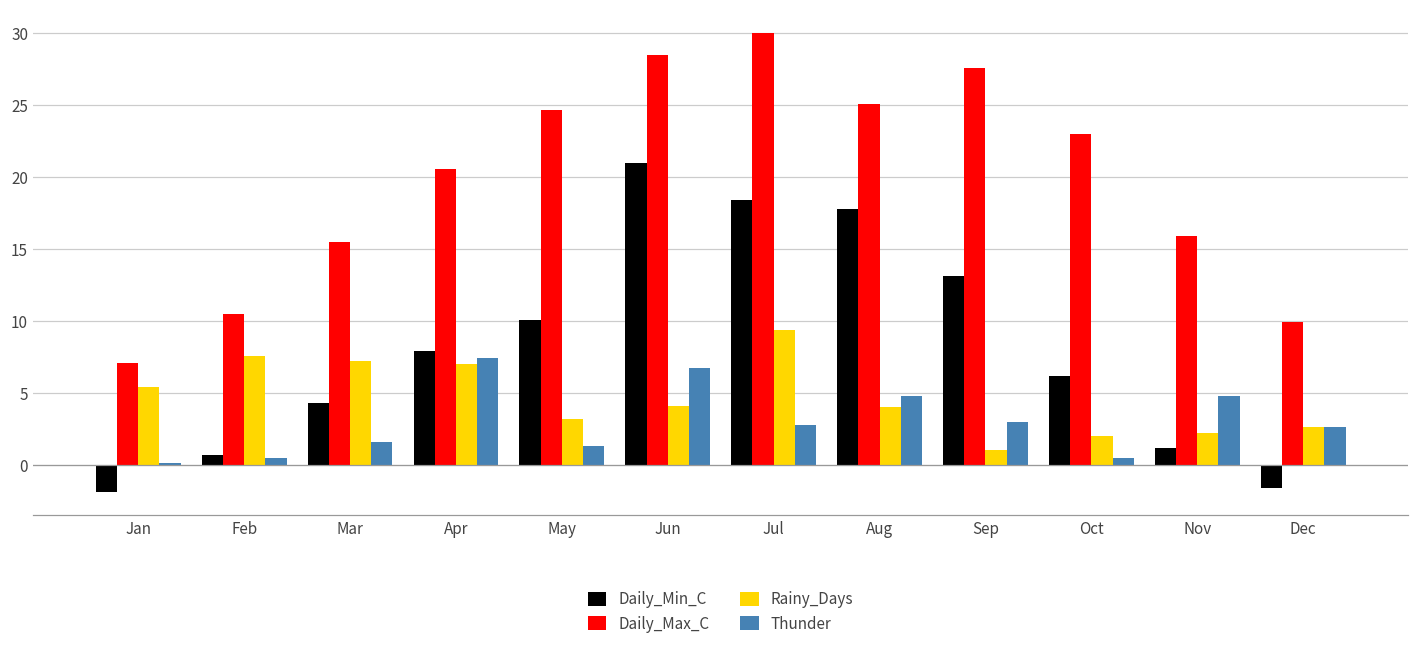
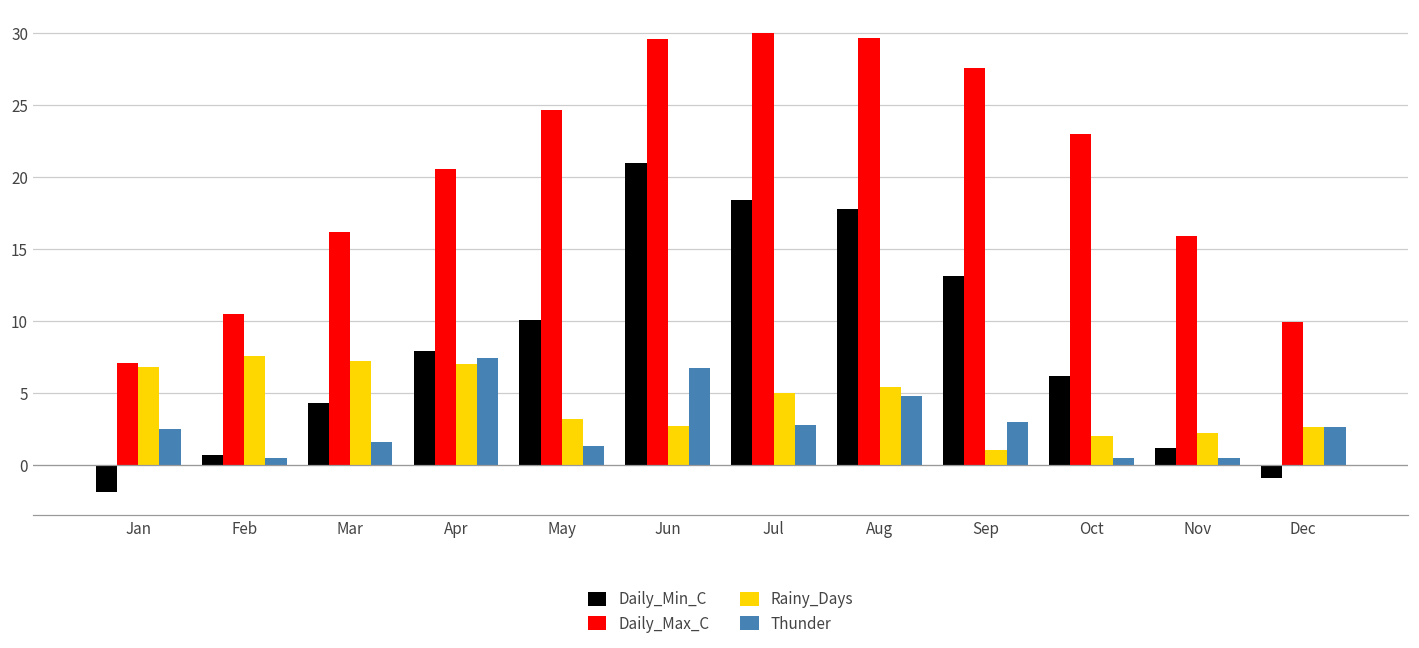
Rainy_Days, Jan: 5.4 -> 6.8
Thunder, Jan: 0.1 -> 2.5
Daily_Max_C, Mar: 15.5 -> 16.2
Daily_Max_C, Jun: 28.5 -> 29.6
Rainy_Days, Jun: 4.1 -> 2.7
Rainy_Days, Jul: 9.4 -> 5.0
Daily_Max_C, Aug: 25.1 -> 29.7
Rainy_Days, Aug: 4.0 -> 5.4
Thunder, Nov: 4.8 -> 0.5
Daily_Min_C, Dec: -1.6 -> -0.9
